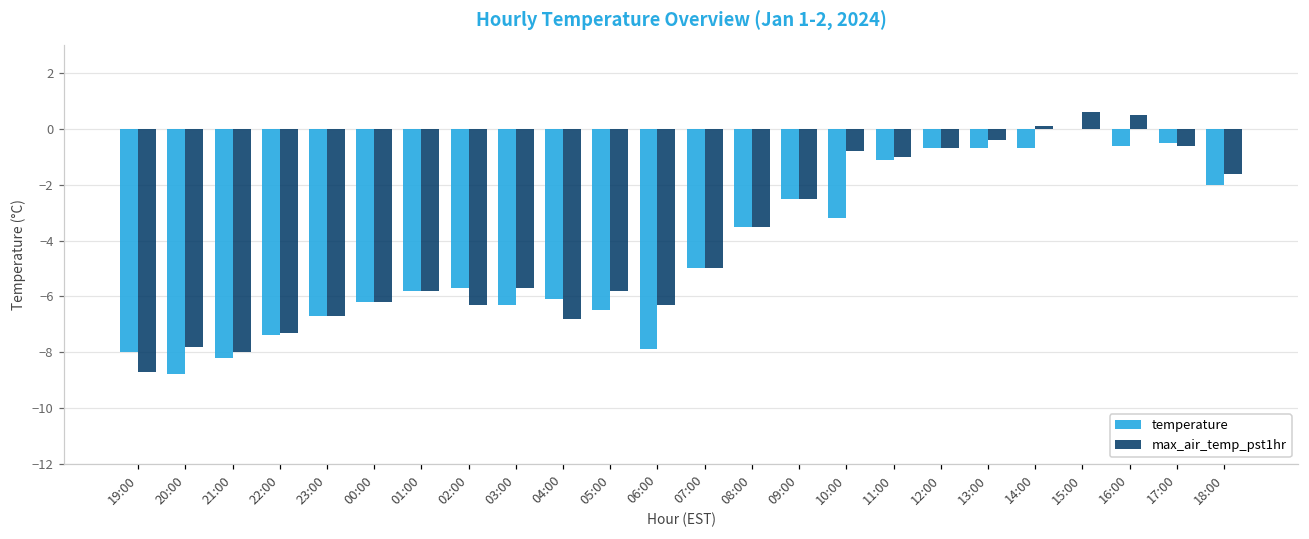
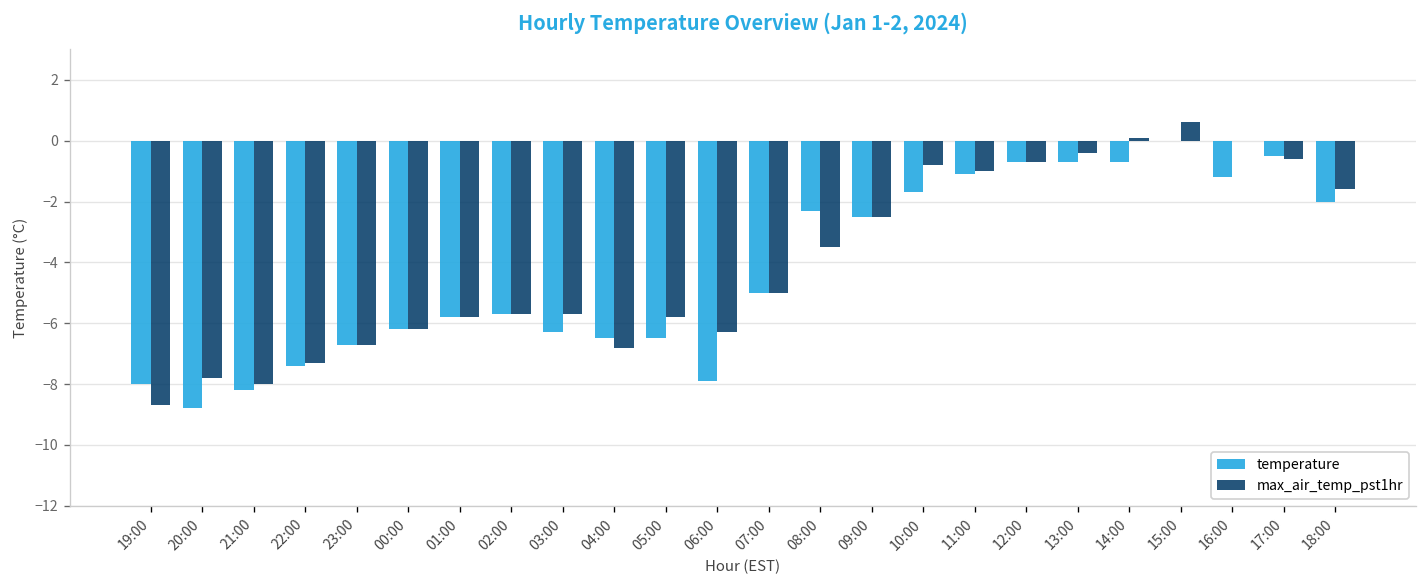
max_air_temp_pst1hr, 02:00: -6.3 -> -5.7
temperature, 04:00: -6.1 -> -6.5
temperature, 08:00: -3.5 -> -2.3
temperature, 10:00: -3.2 -> -1.7
temperature, 16:00: -0.6 -> -1.2
max_air_temp_pst1hr, 16:00: 0.5 -> 0.0
